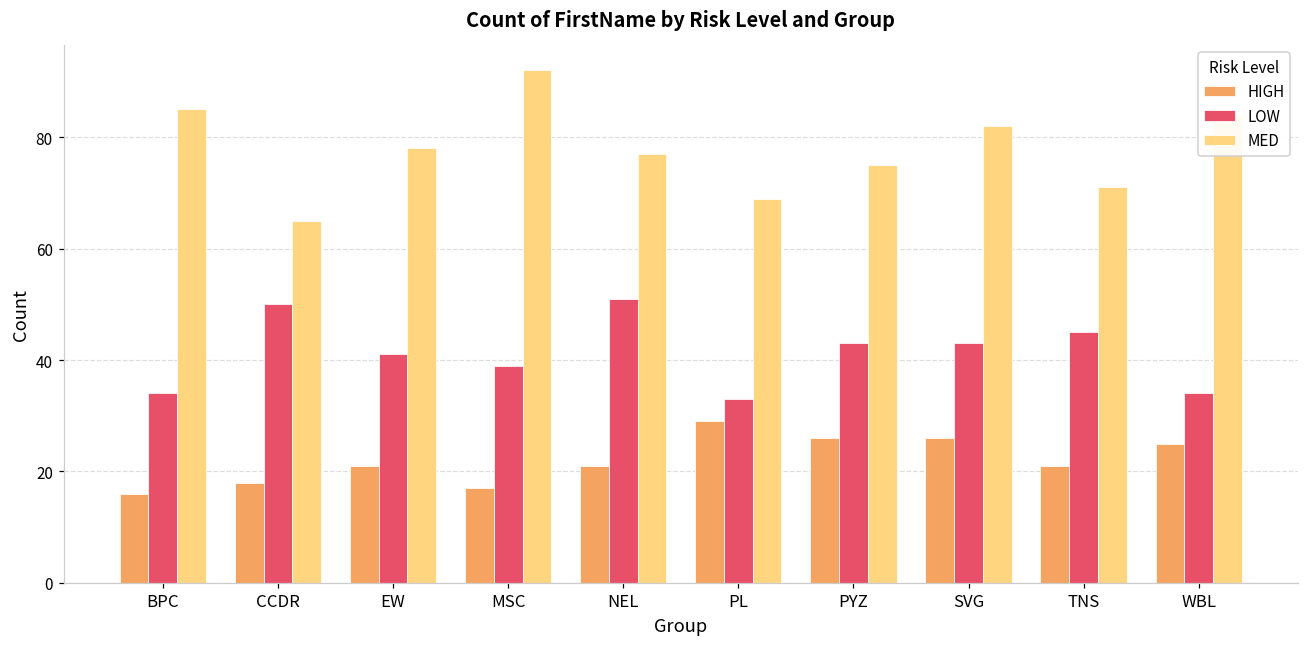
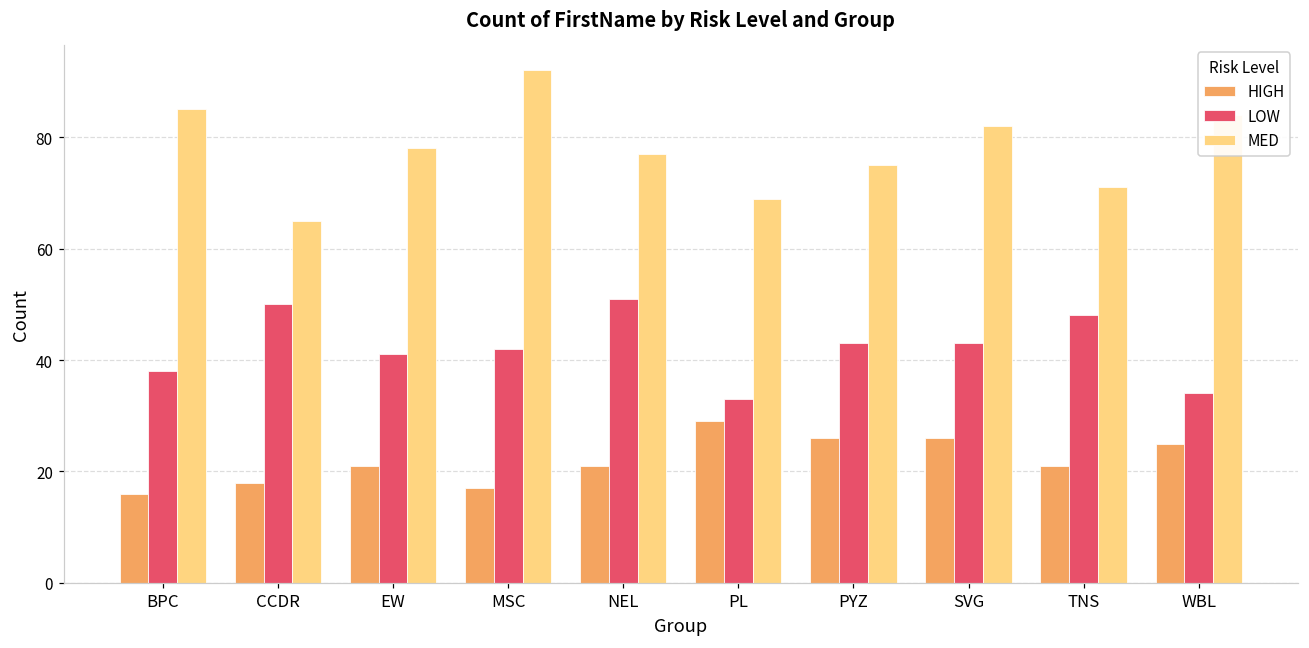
LOW, BPC: 34 -> 38
LOW, MSC: 39 -> 42
LOW, TNS: 45 -> 48
